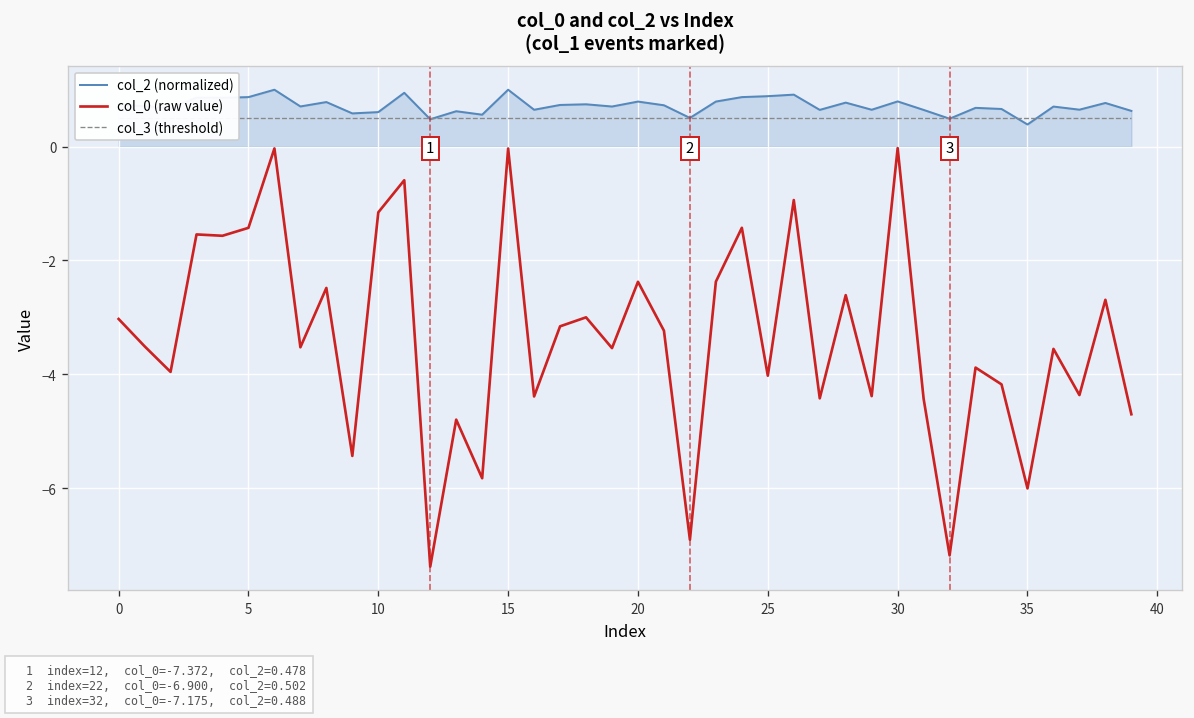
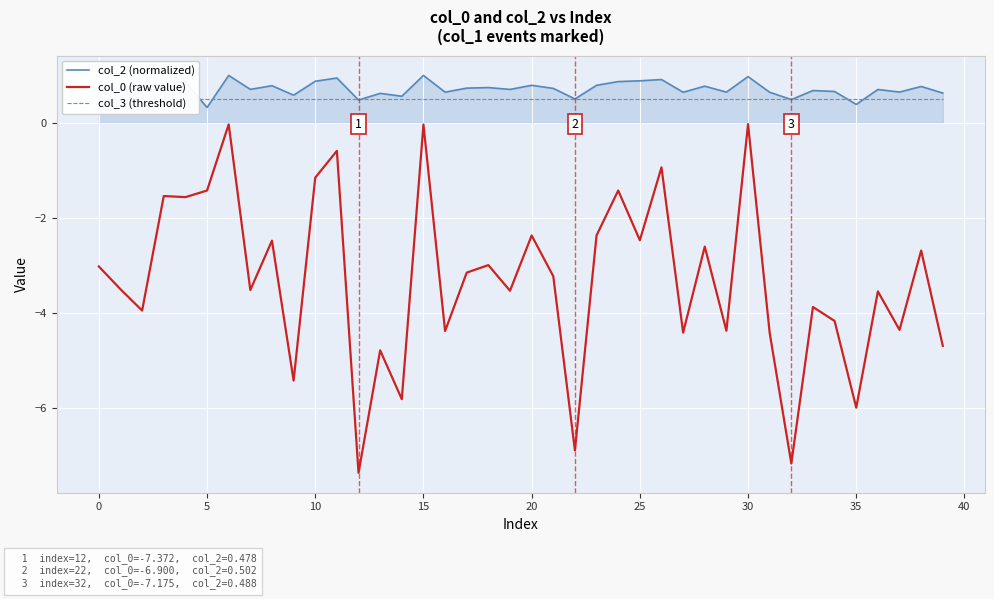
col_2 (normalized), 5: 0.9 -> 0.3
col_2 (normalized), 10: 0.6 -> 0.9
col_0 (raw value), 25: -4.0 -> -2.5
col_2 (normalized), 30: 0.8 -> 1.0
